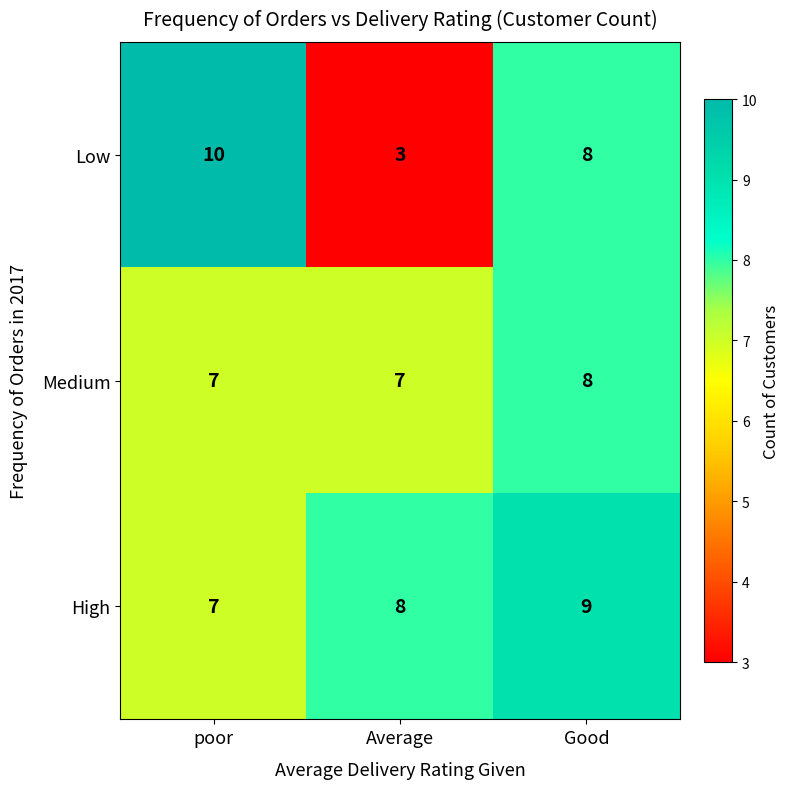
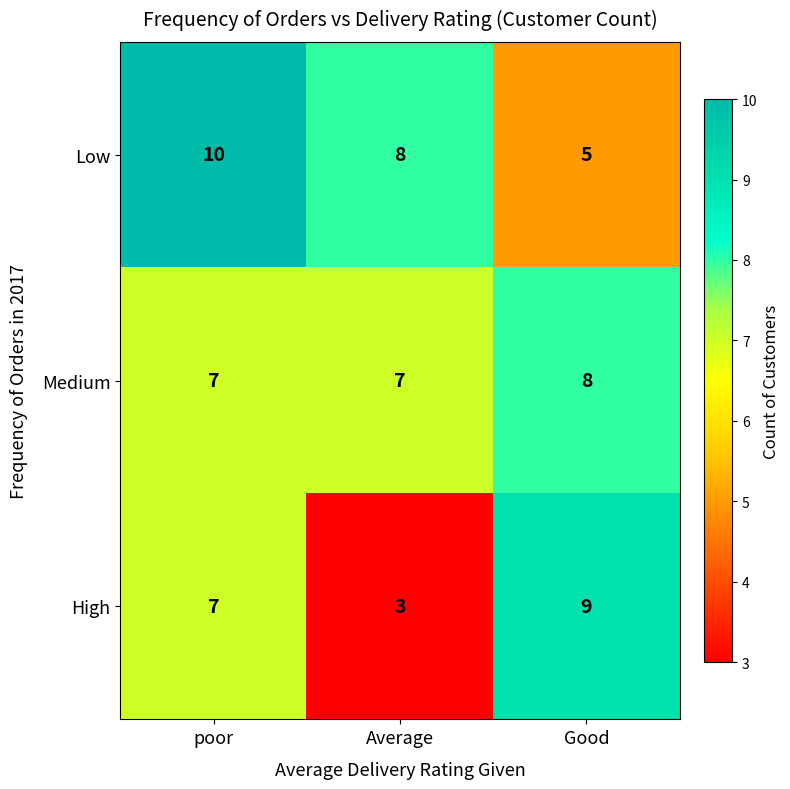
Low, Average: 3 -> 8
Low, Good: 8 -> 5
High, Average: 8 -> 3
